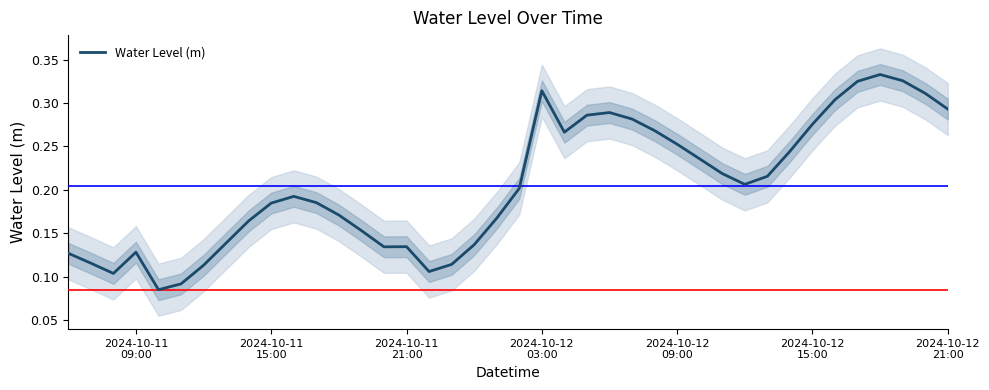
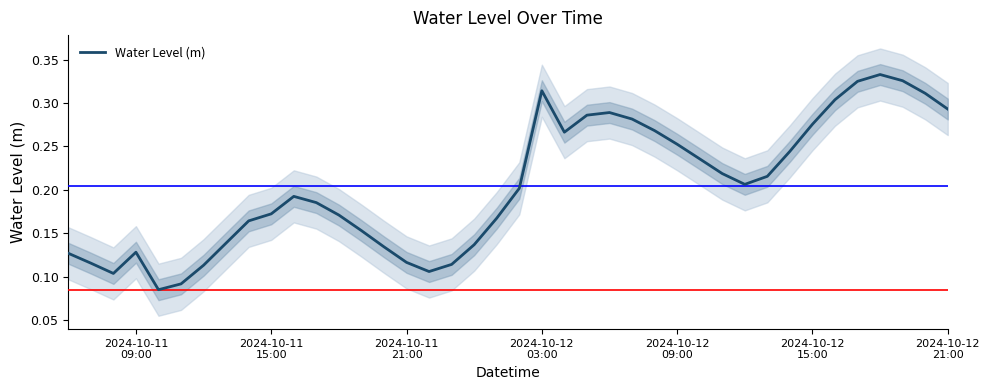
Water Level (m), 2024-10-11 15:00: 0.18 -> 0.17
Water Level (m), 2024-10-11 21:00: 0.13 -> 0.12
